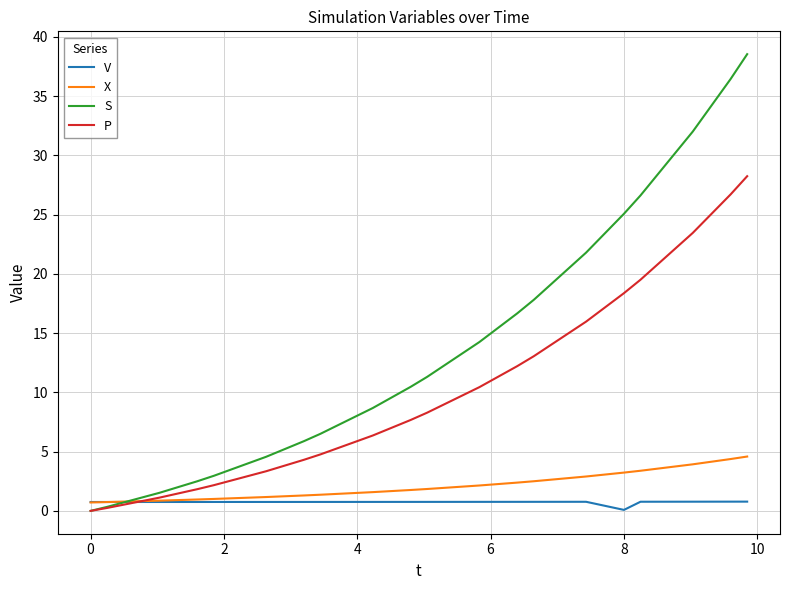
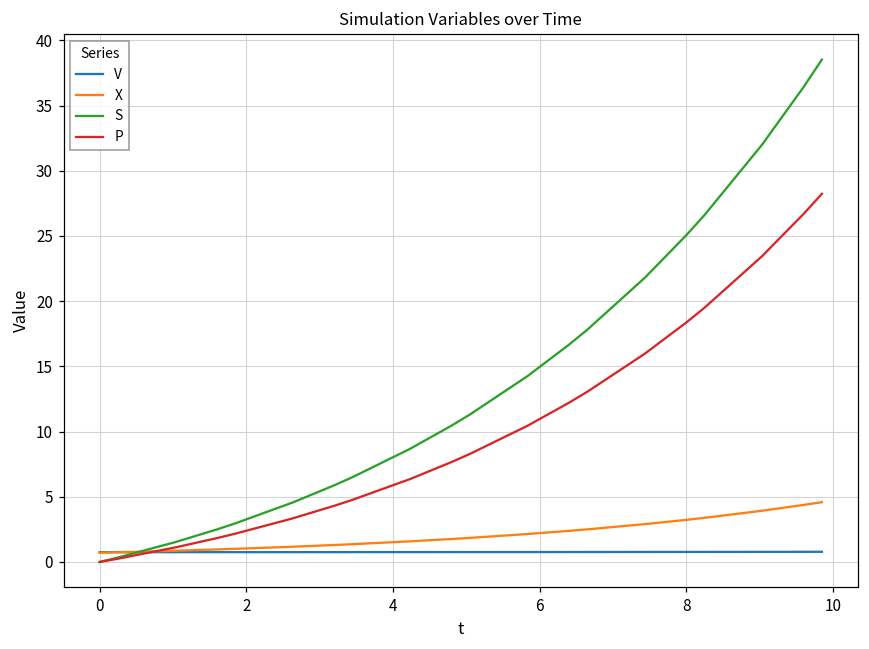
V, 8: 0.1 -> 0.8
